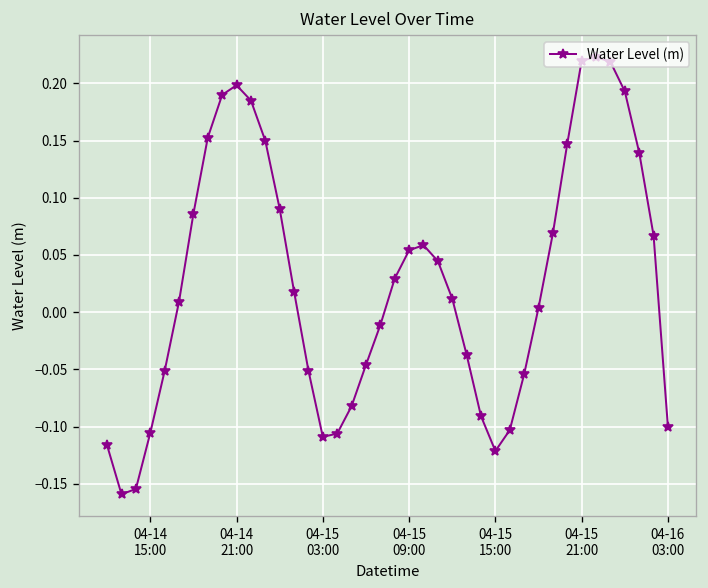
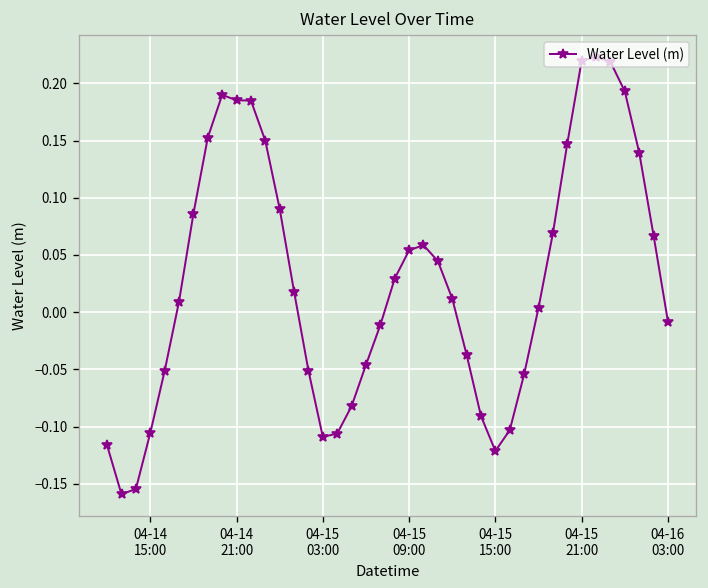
04-14 21:00: 0.20 -> 0.19
04-16 03:00: -0.10 -> -0.01
